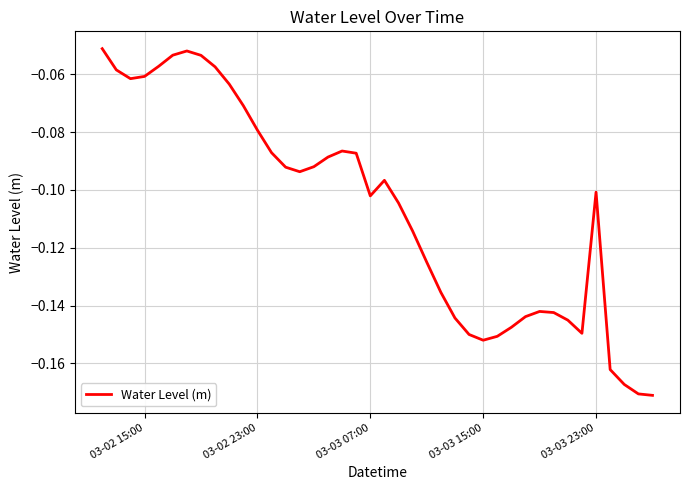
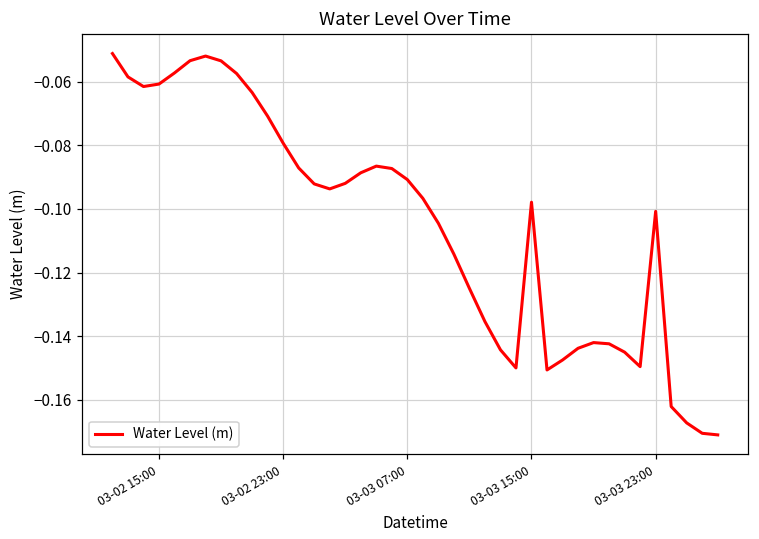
03-03 07:00: -0.102 -> -0.091
03-03 15:00: -0.152 -> -0.098
